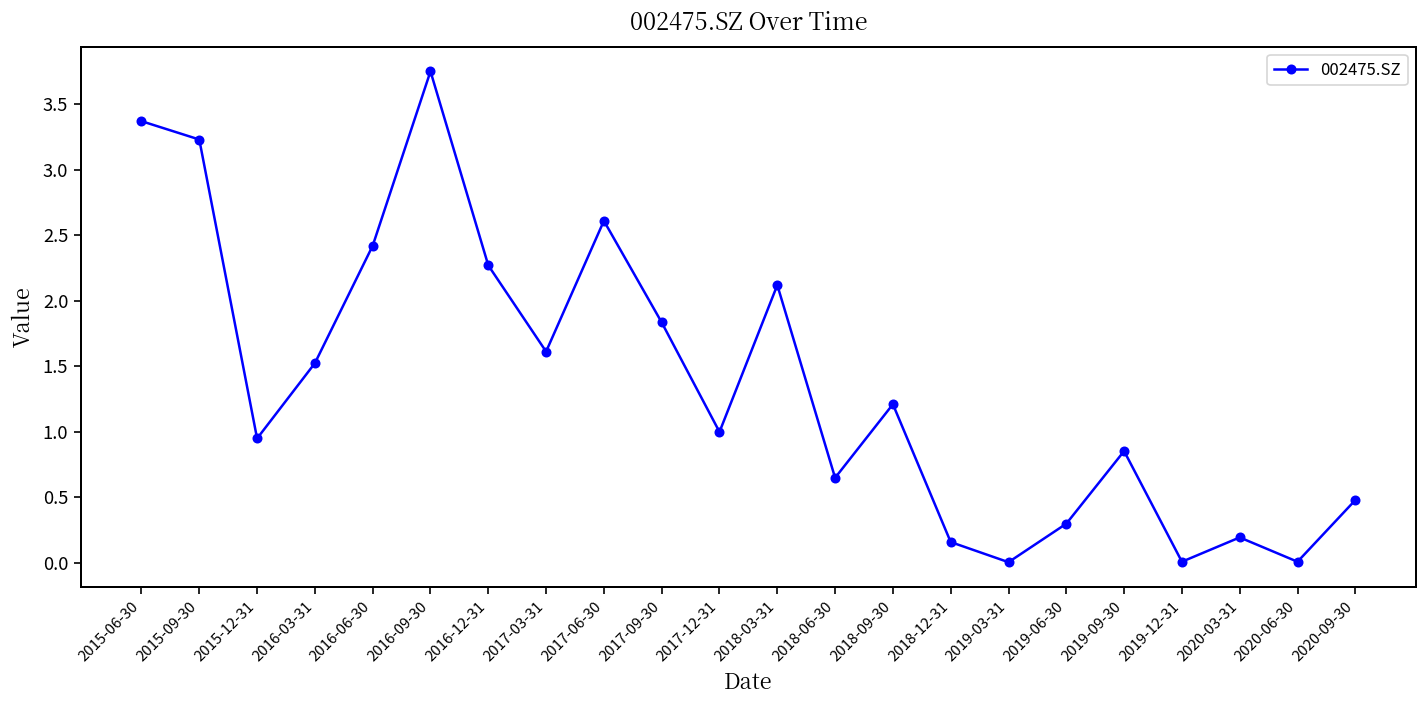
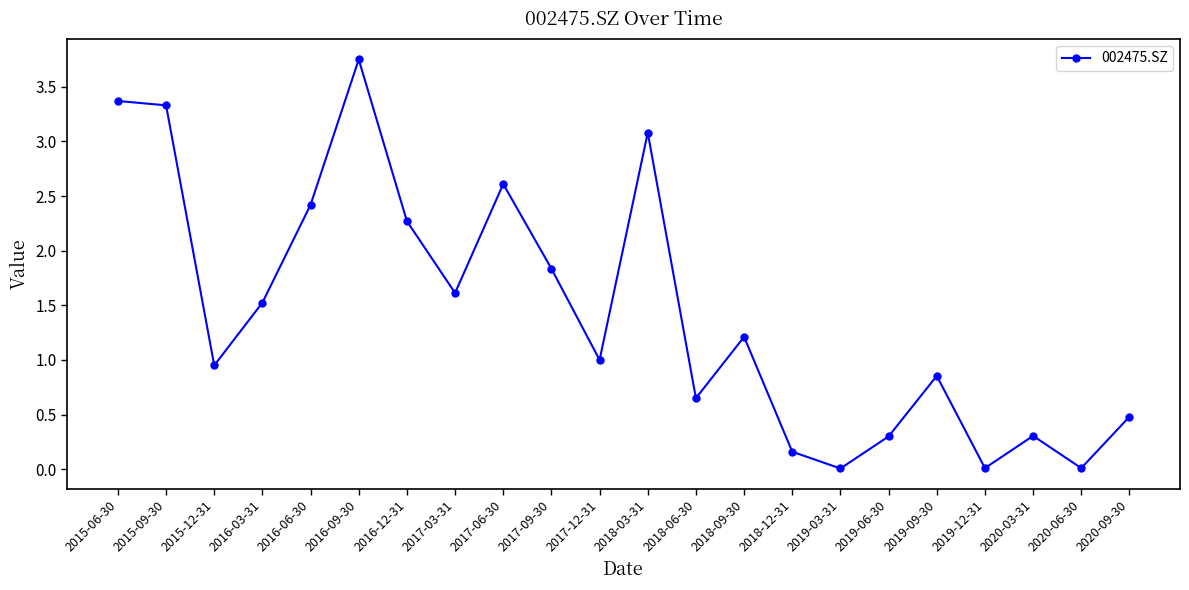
2015-09-30: 3.23 -> 3.33
2018-03-31: 2.12 -> 3.08
2020-03-31: 0.20 -> 0.30
